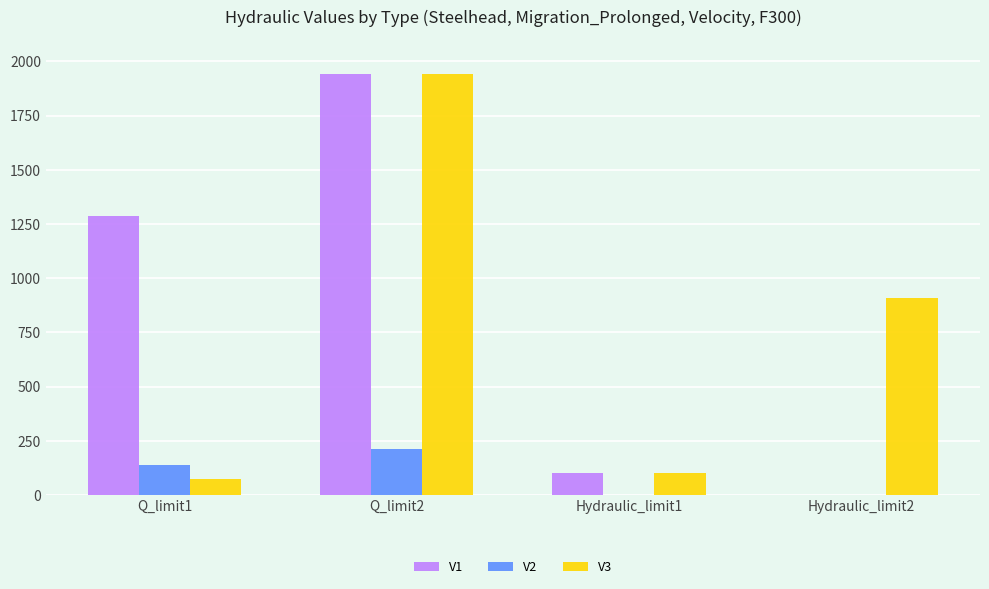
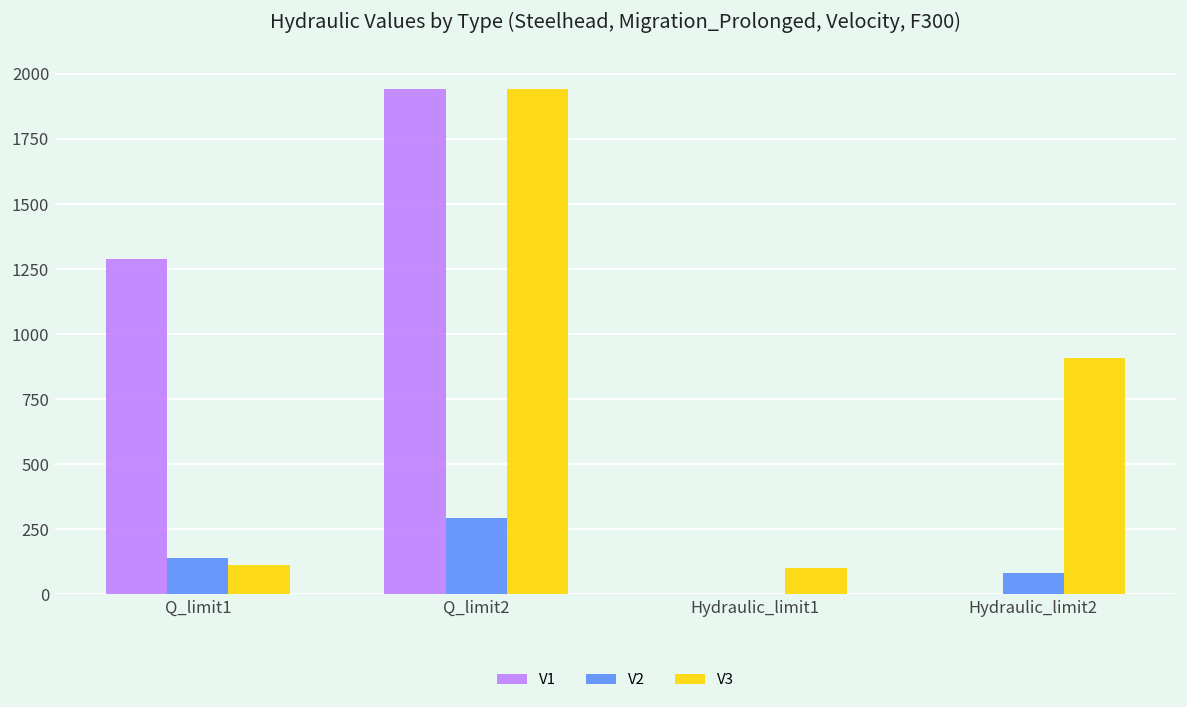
V3, Q_limit1: 70 -> 110
V2, Q_limit2: 210 -> 290
V1, Hydraulic_limit1: 100 -> 0
V2, Hydraulic_limit2: 0 -> 80
